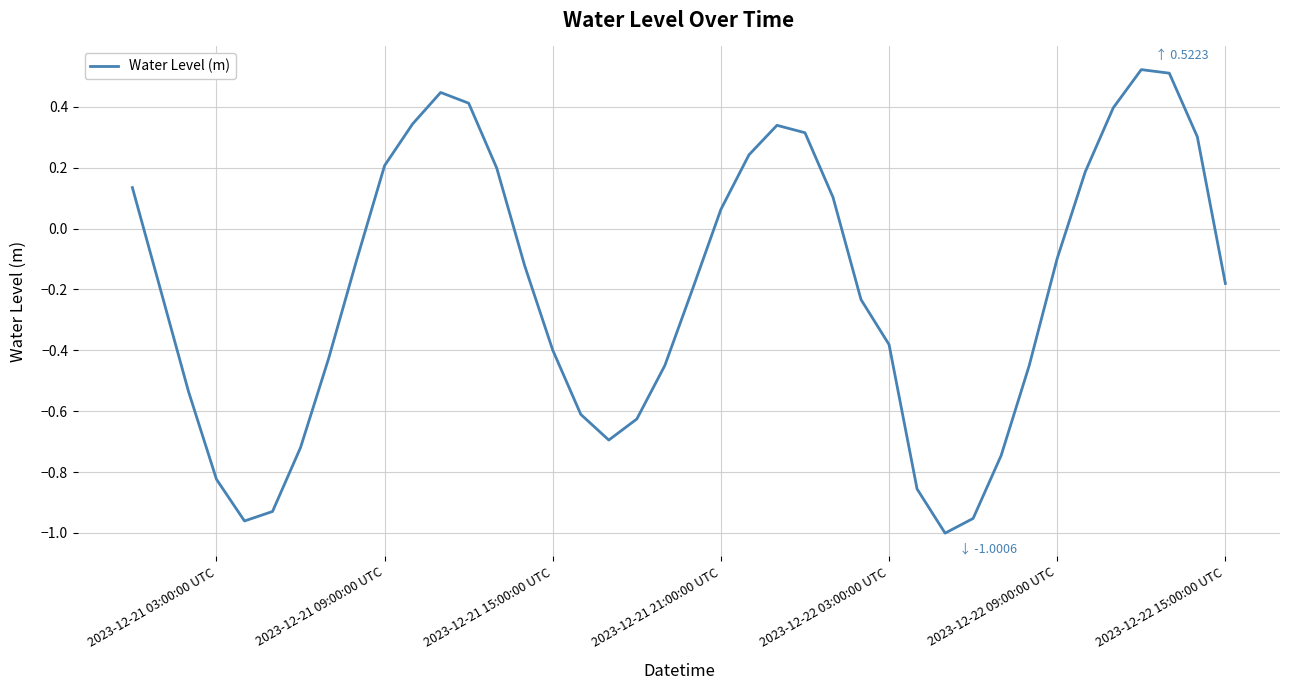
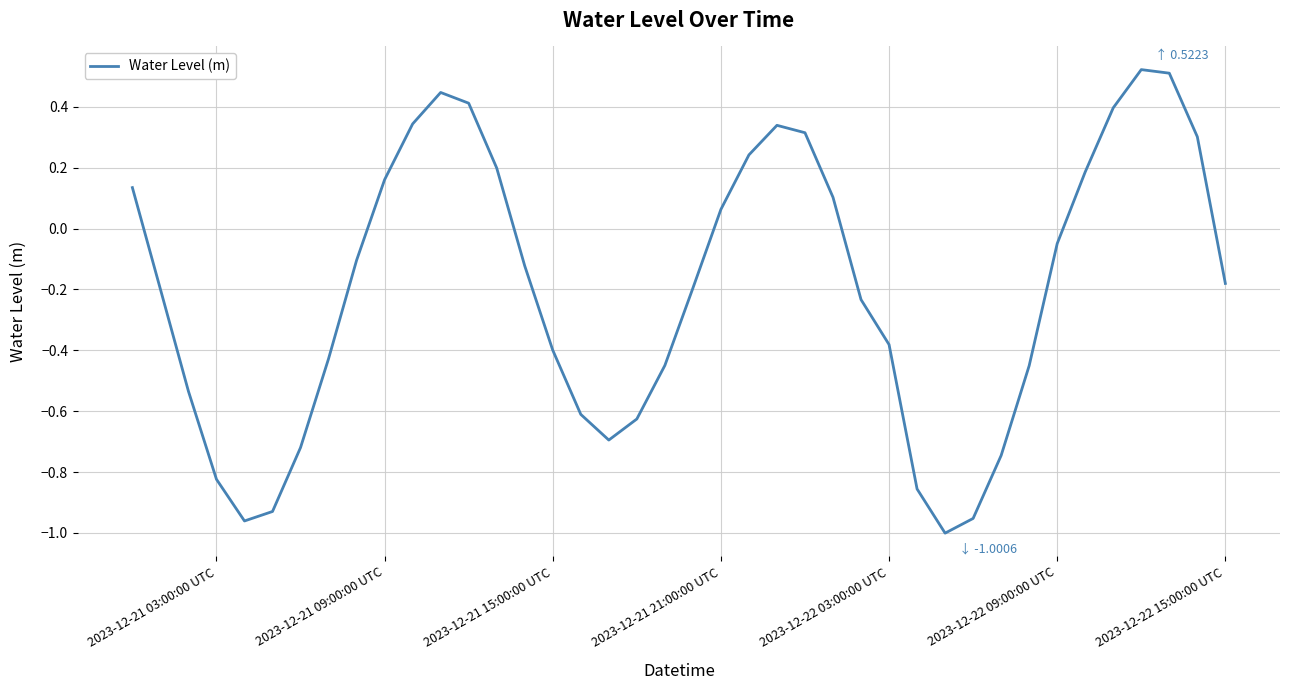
2023-12-21 09:00:00 UTC: 0.21 -> 0.16
2023-12-22 09:00:00 UTC: -0.10 -> -0.05
